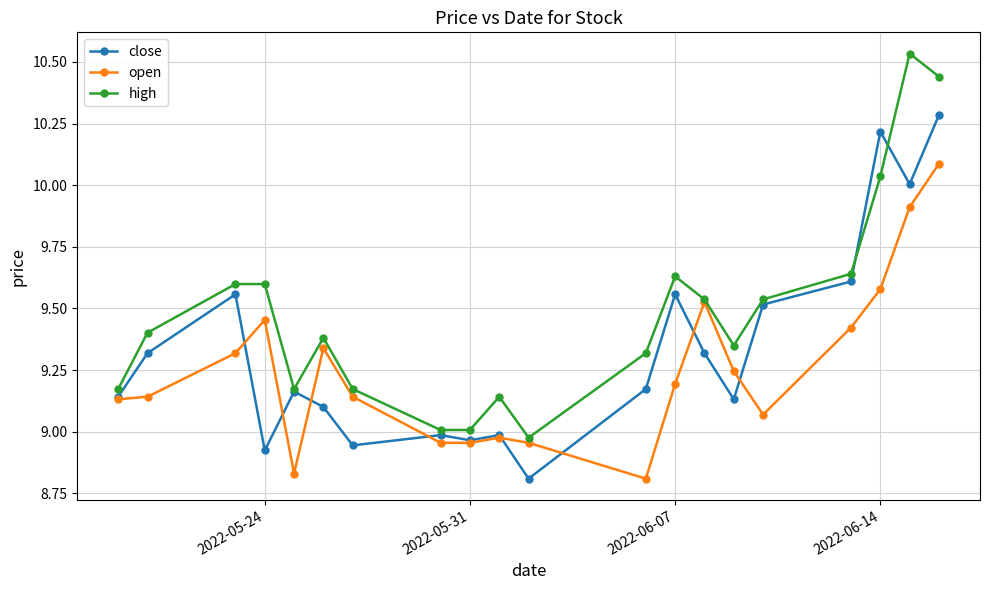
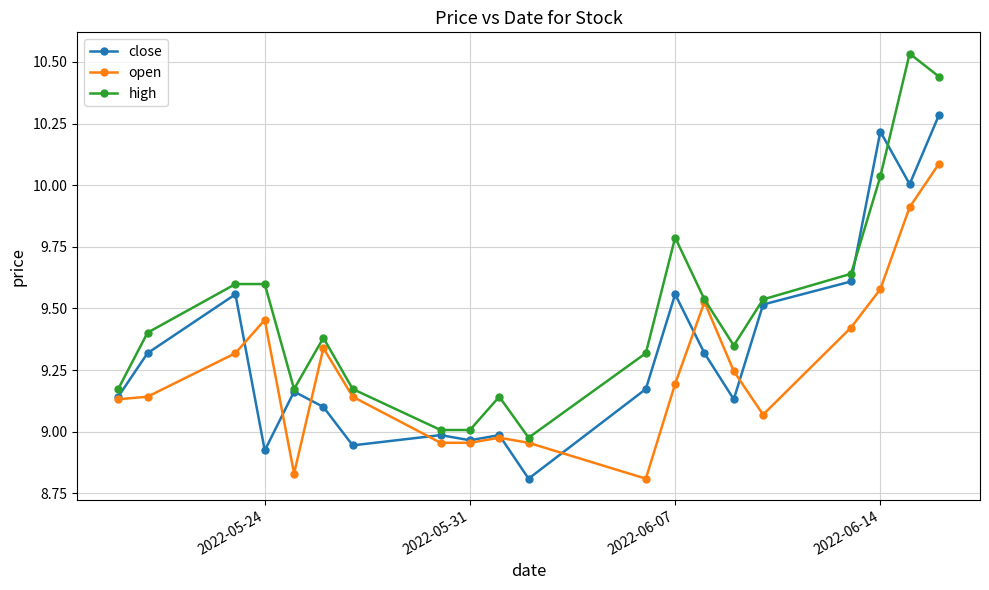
high, 2022-06-07: 9.63 -> 9.79
